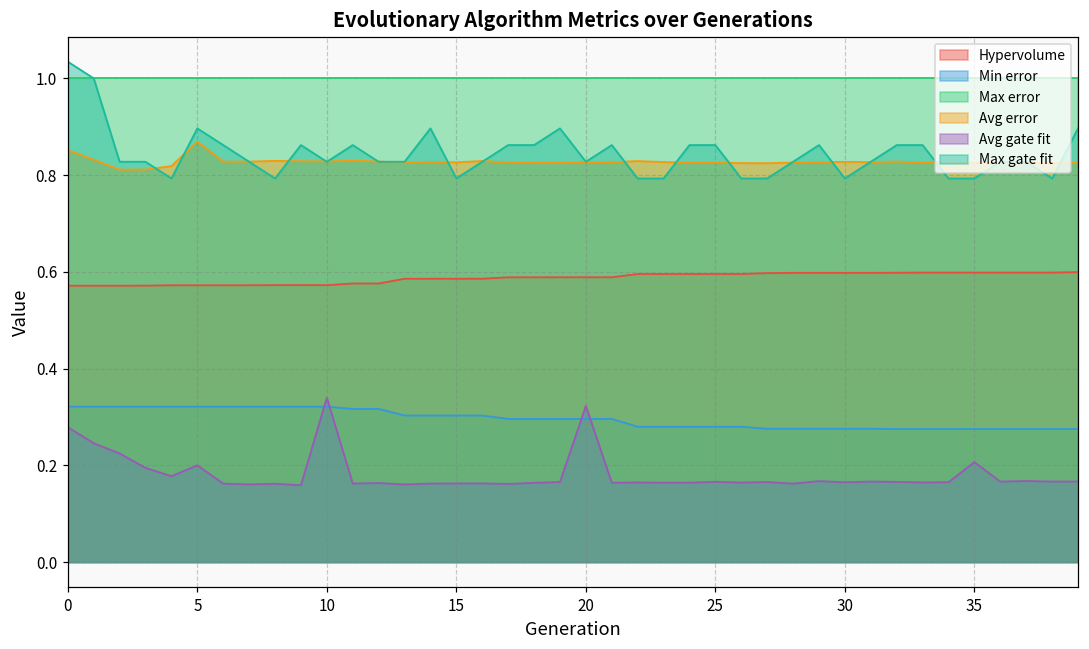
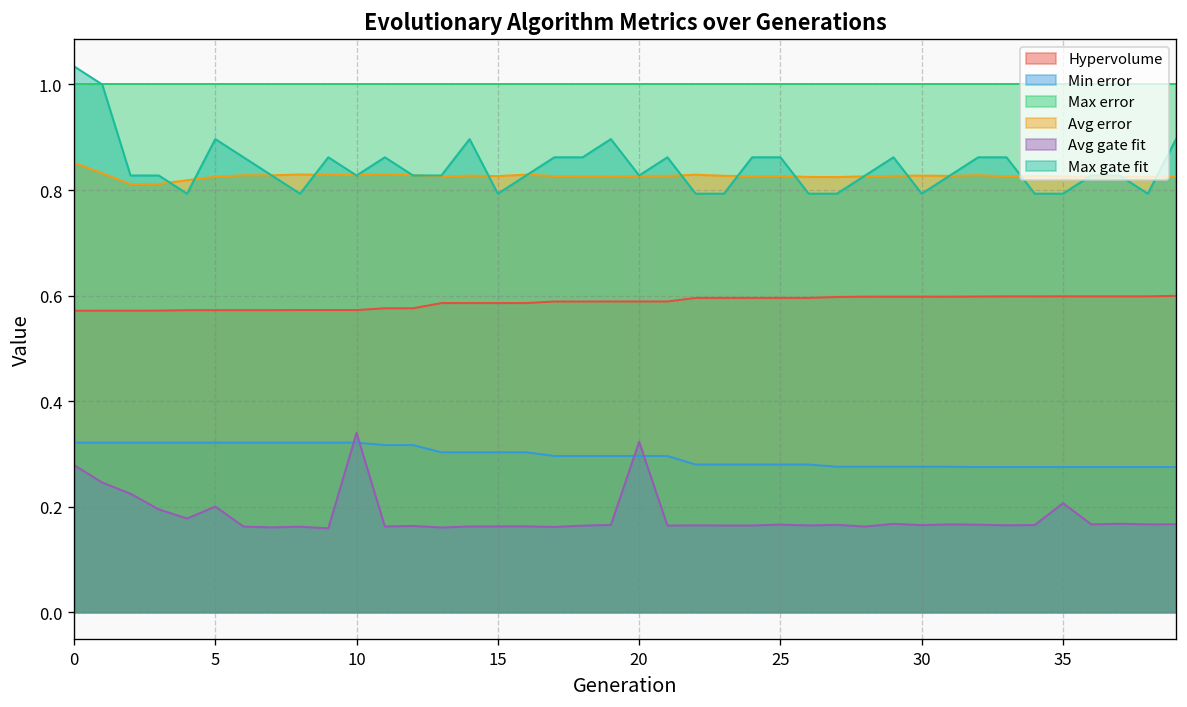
Avg error, 5: 0.87 -> 0.83
